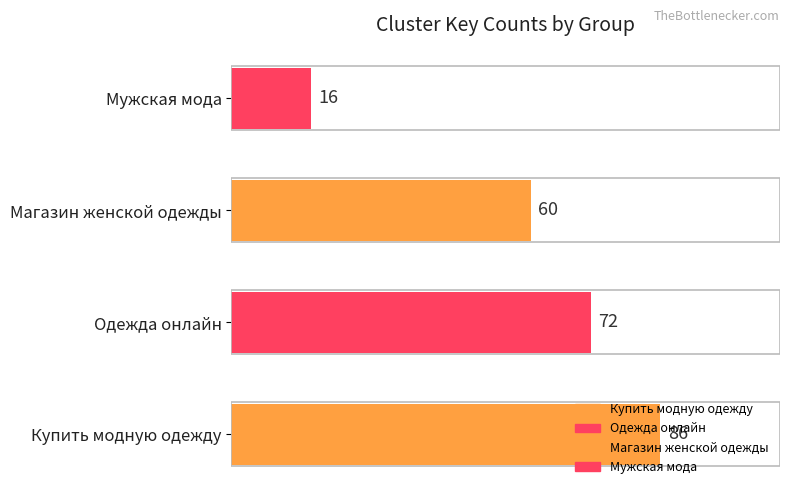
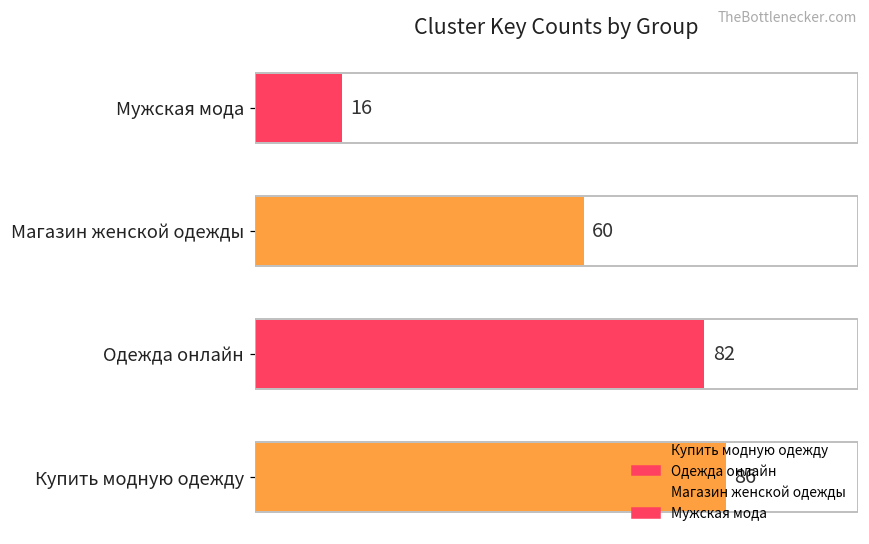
Одежда онлайн: 72 -> 82
